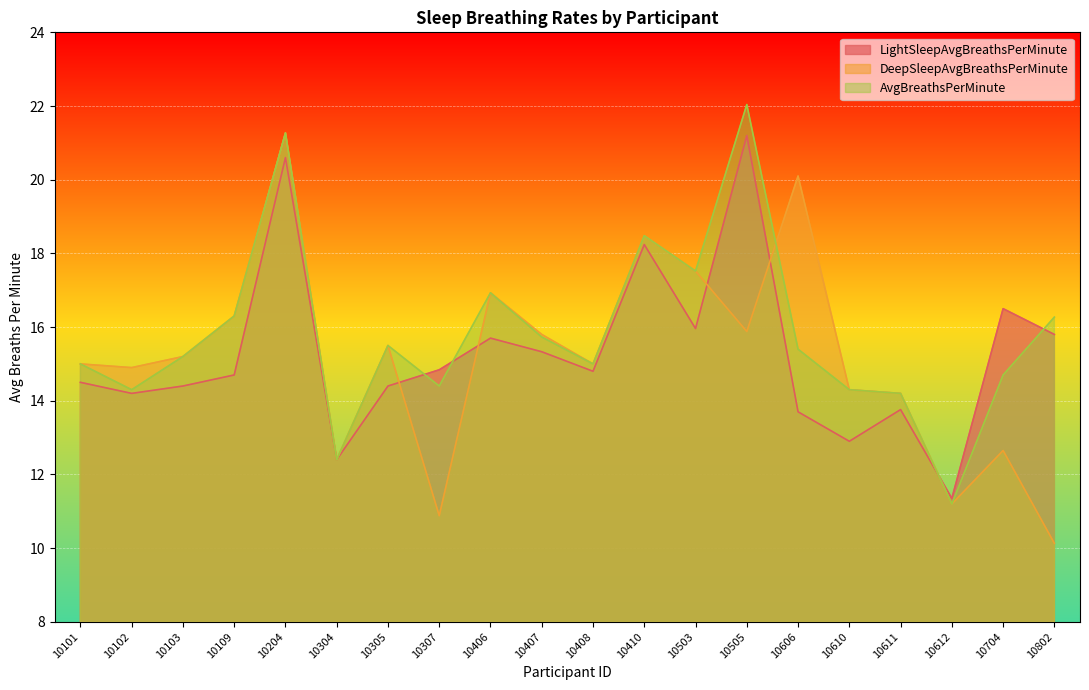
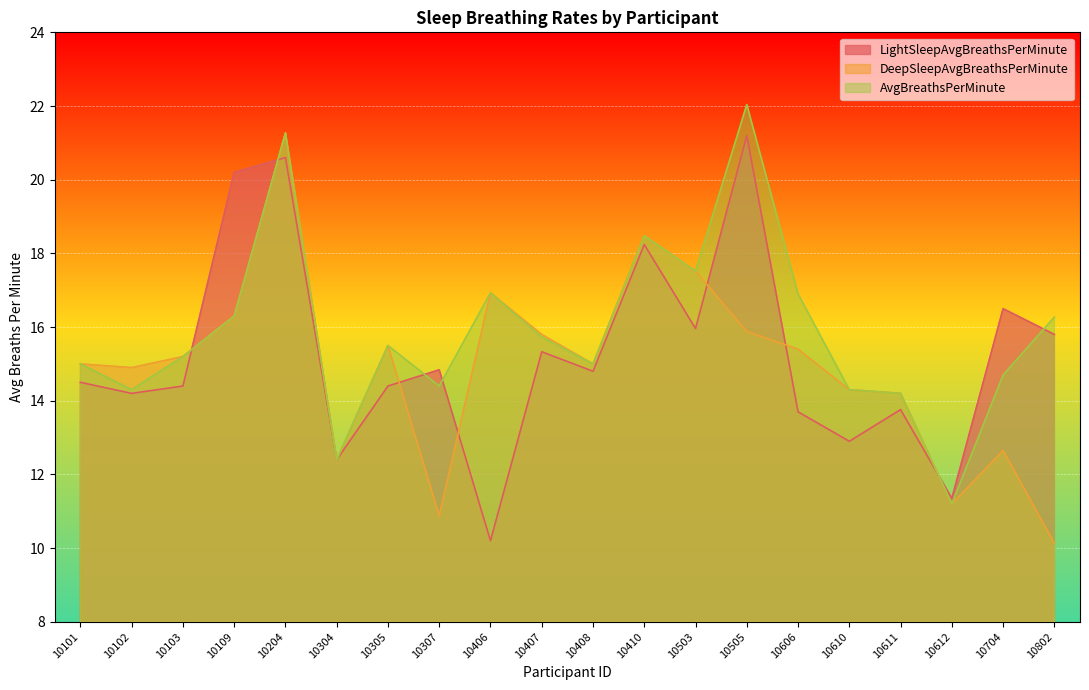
LightSleepAvgBreathsPerMinute, 10109: 14.7 -> 20.2
LightSleepAvgBreathsPerMinute, 10406: 15.7 -> 10.2
DeepSleepAvgBreathsPerMinute, 10606: 20.1 -> 15.4
AvgBreathsPerMinute, 10606: 15.4 -> 16.9
